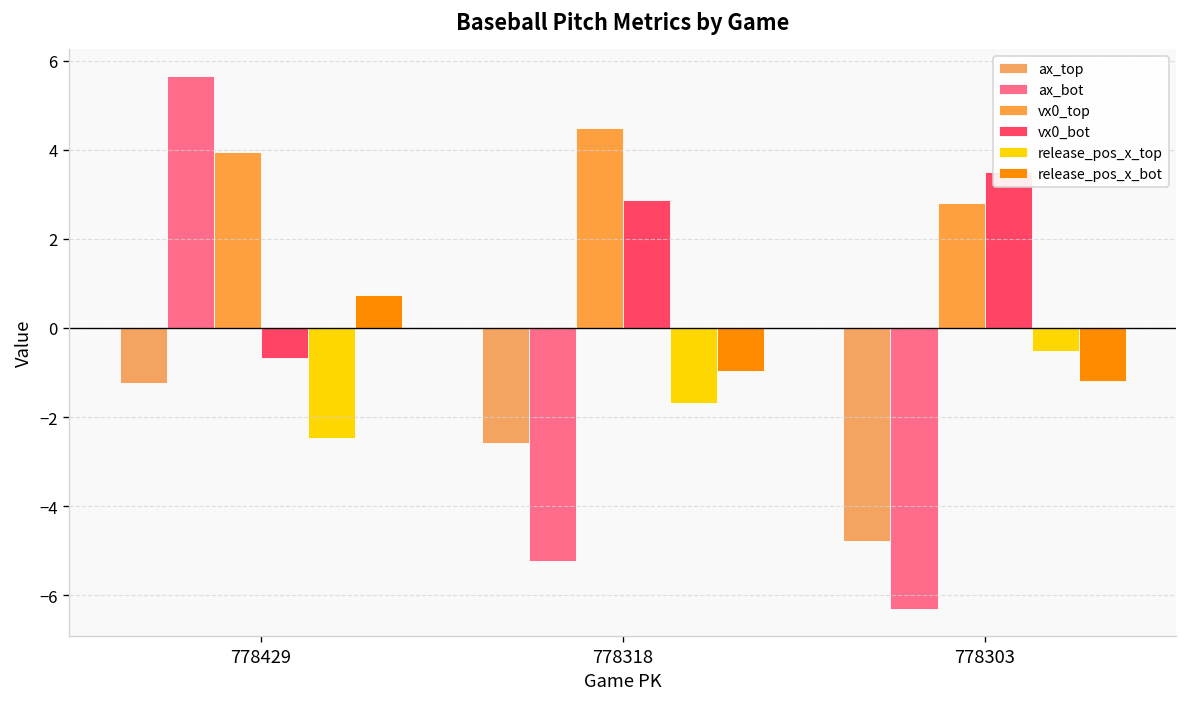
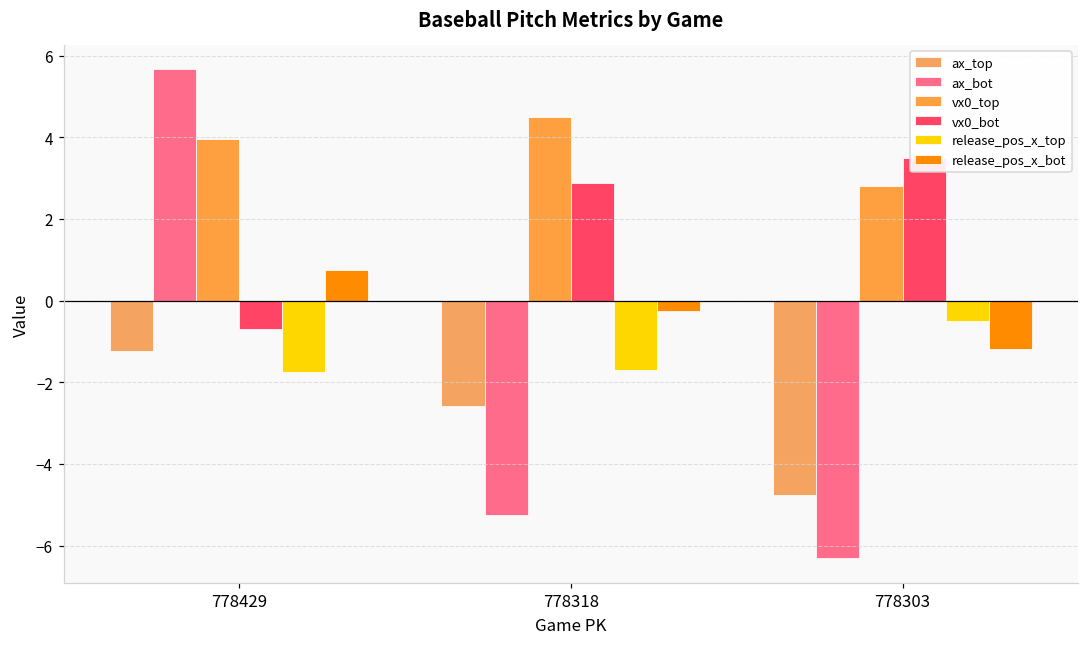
release_pos_x_top, 778429: -2.5 -> -1.7
release_pos_x_bot, 778318: -1.0 -> -0.3
